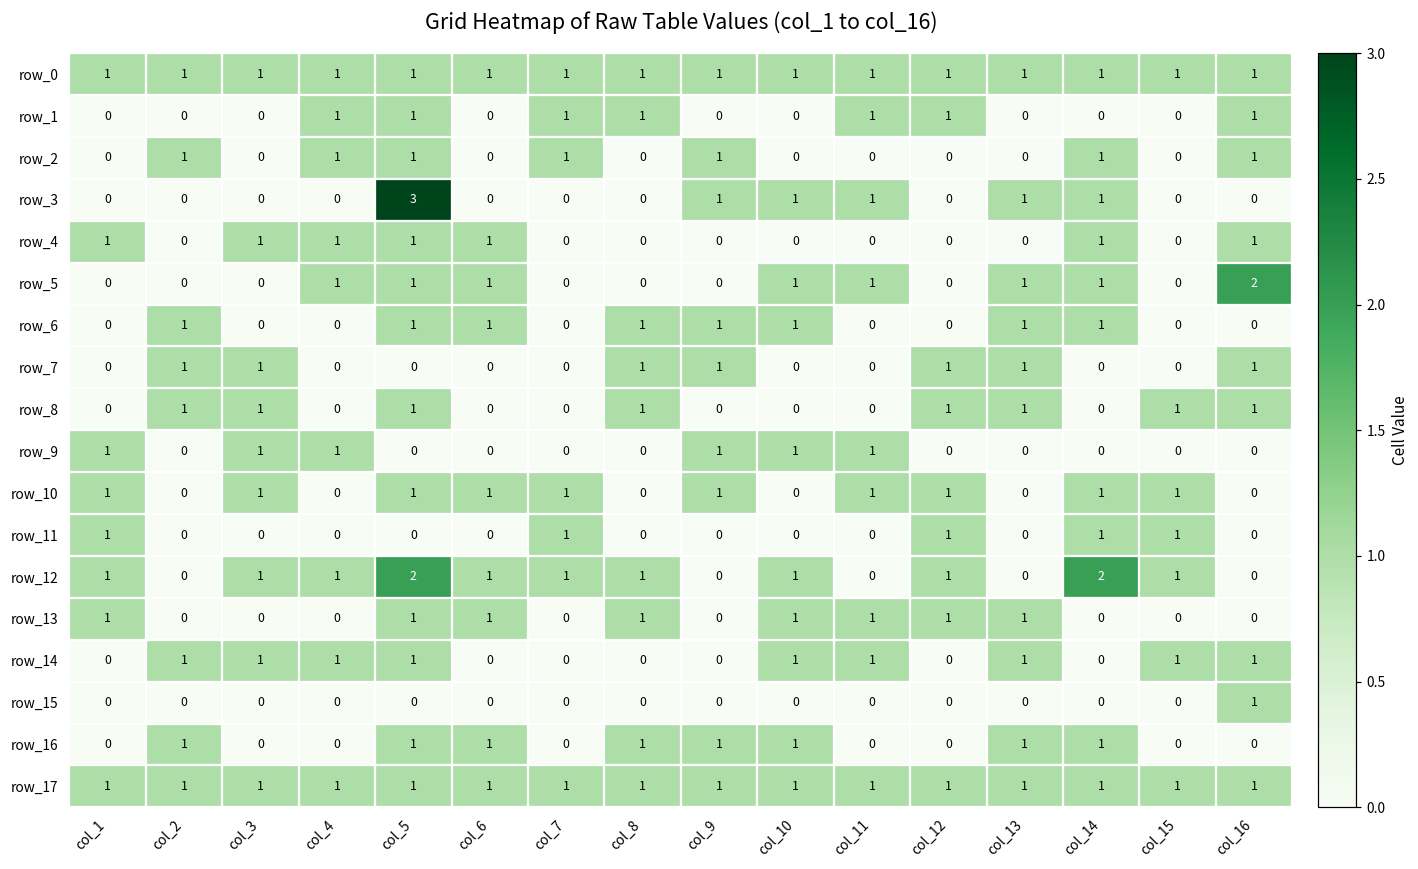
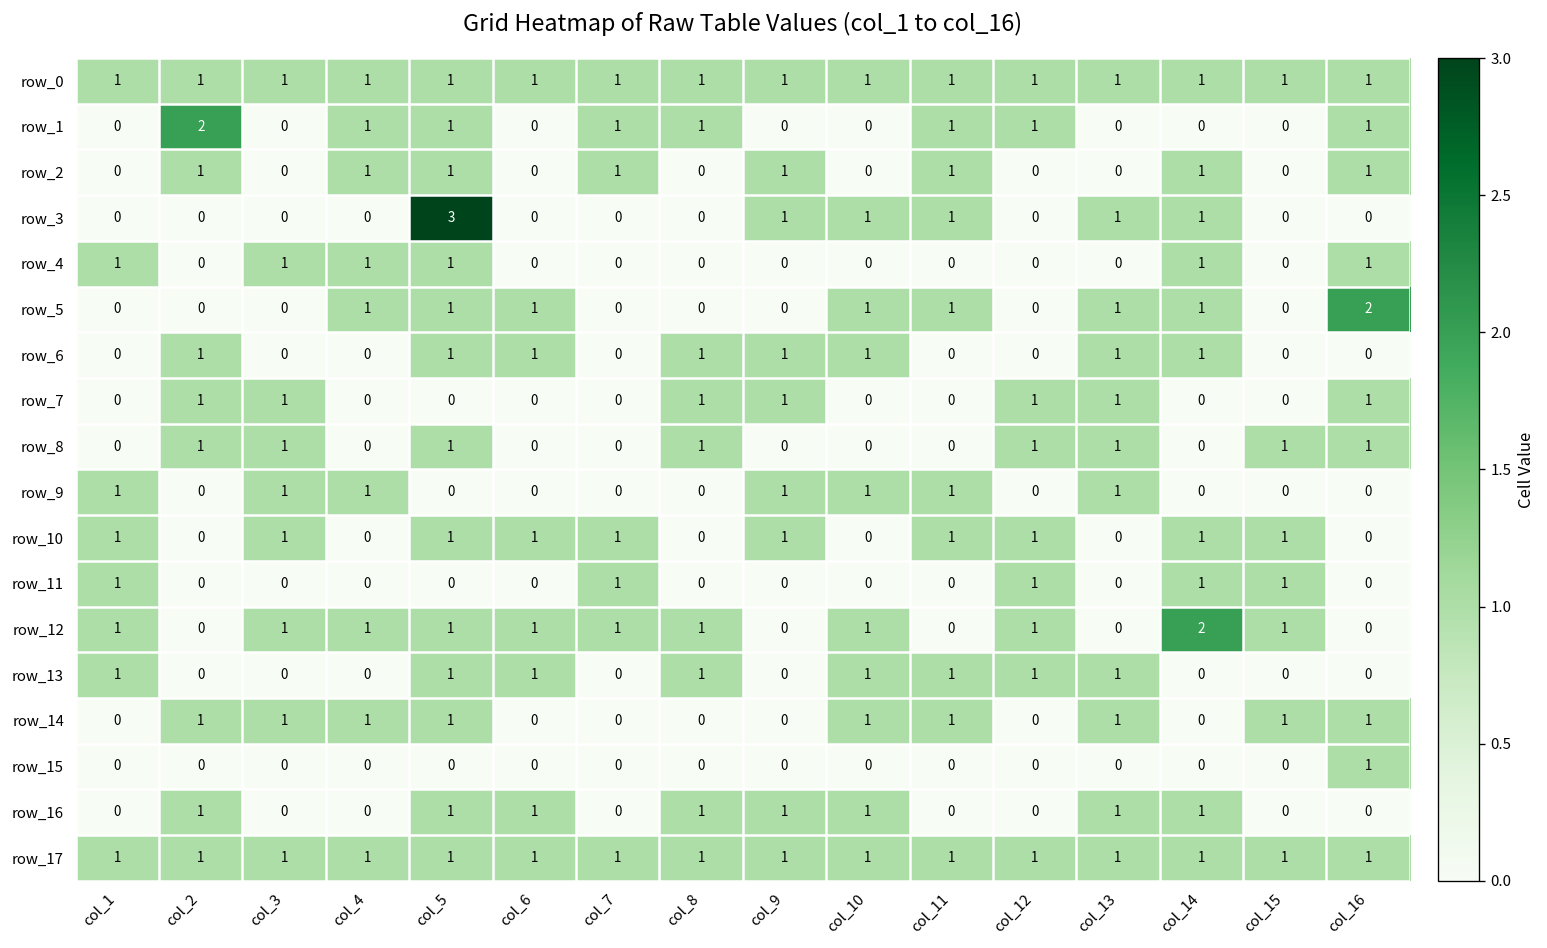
row_1, col_2: 0 -> 2
row_2, col_11: 0 -> 1
row_4, col_6: 1 -> 0
row_9, col_13: 0 -> 1
row_12, col_5: 2 -> 1
